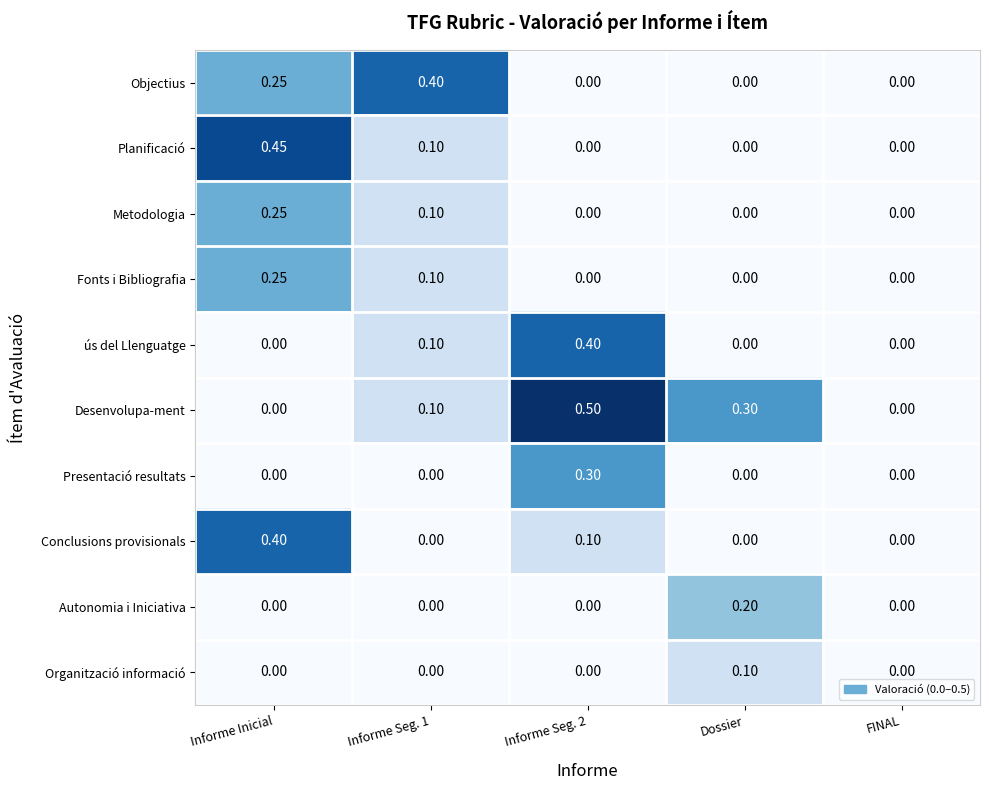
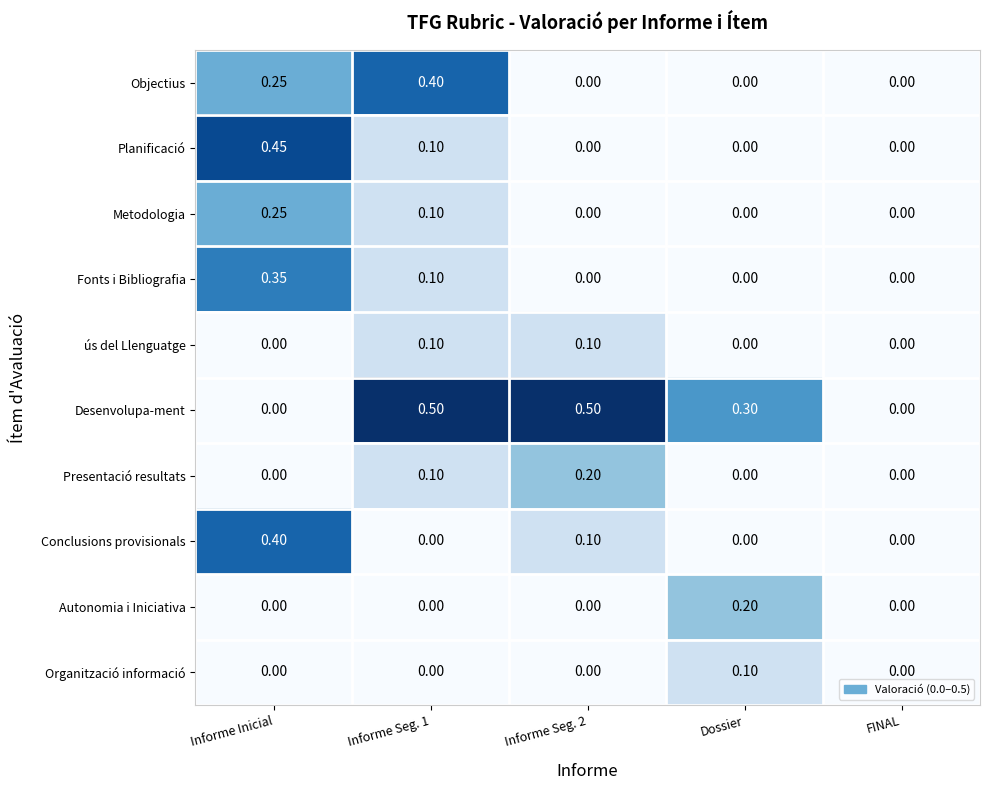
Fonts i Bibliografia, Informe Inicial: 0.25 -> 0.35
ús del Llenguatge, Informe Seg. 2: 0.40 -> 0.10
Desenvolupa-ment, Informe Seg. 1: 0.10 -> 0.50
Presentació resultats, Informe Seg. 1: 0.00 -> 0.10
Presentació resultats, Informe Seg. 2: 0.30 -> 0.20
